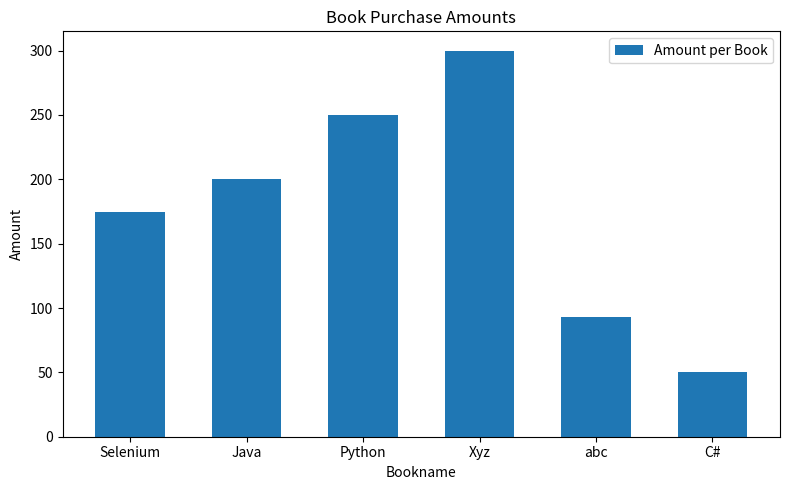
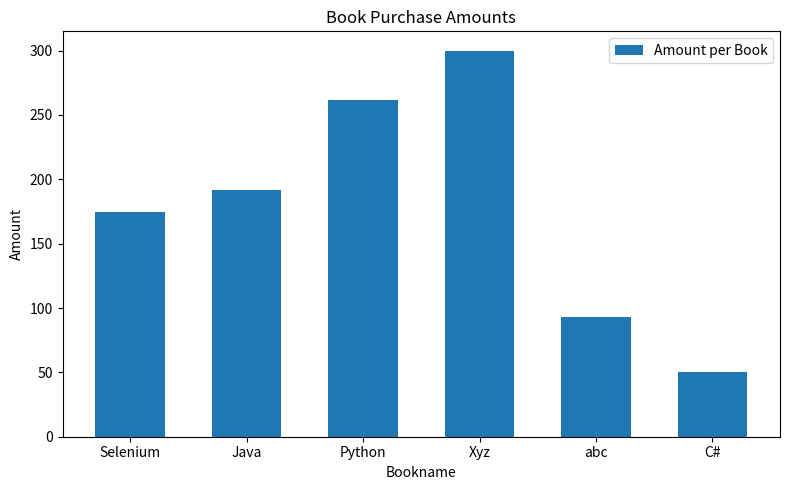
Java: 200 -> 192
Python: 250 -> 262
